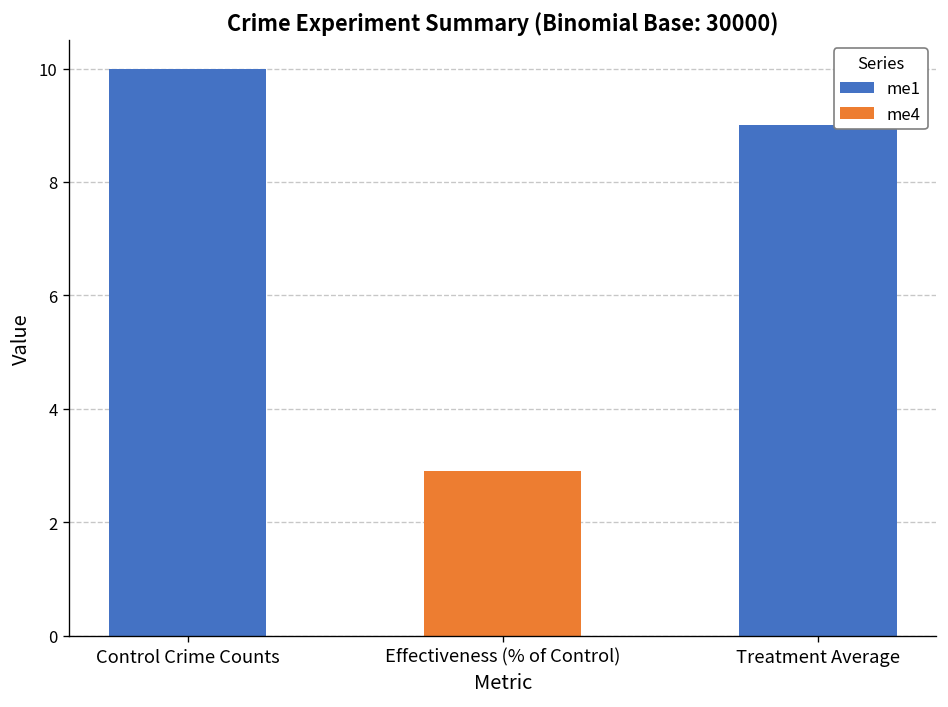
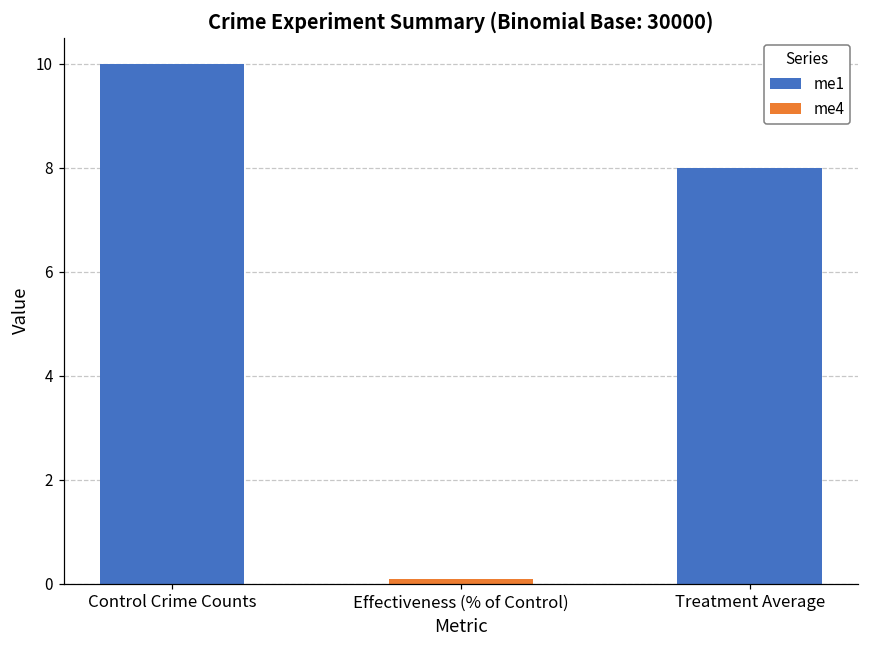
me4, Effectiveness (% of Control): 2.9 -> 0.1
me1, Treatment Average: 9 -> 8
